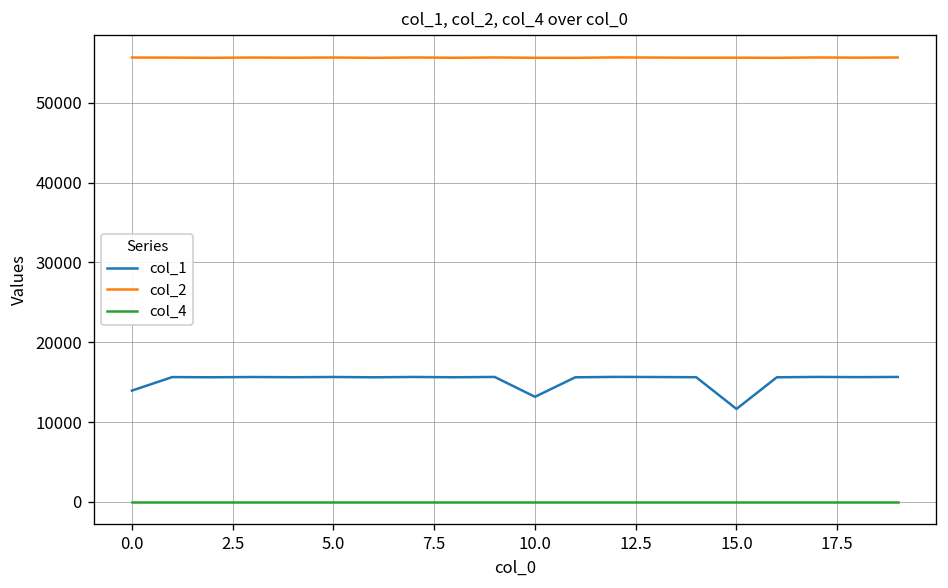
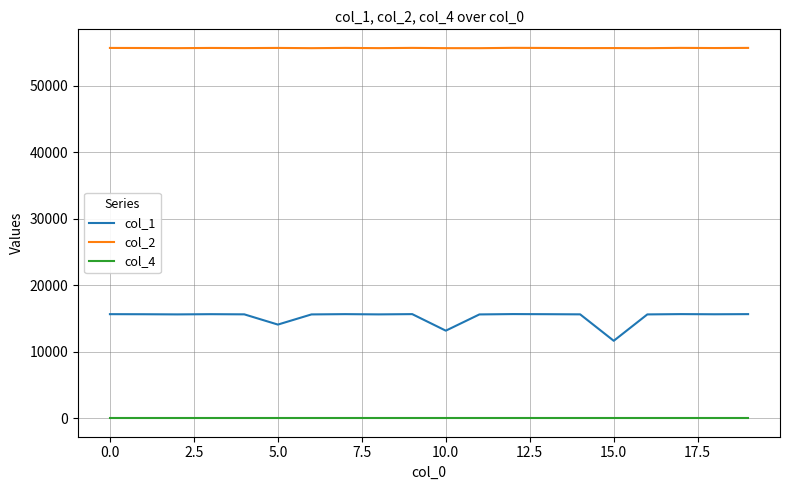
col_1, 0.0: 14000 -> 16000
col_1, 5.0: 16000 -> 14000
